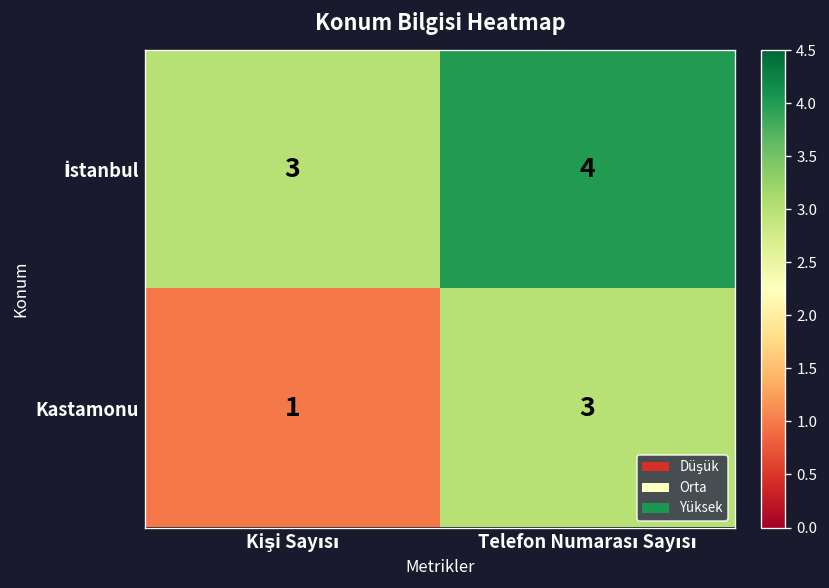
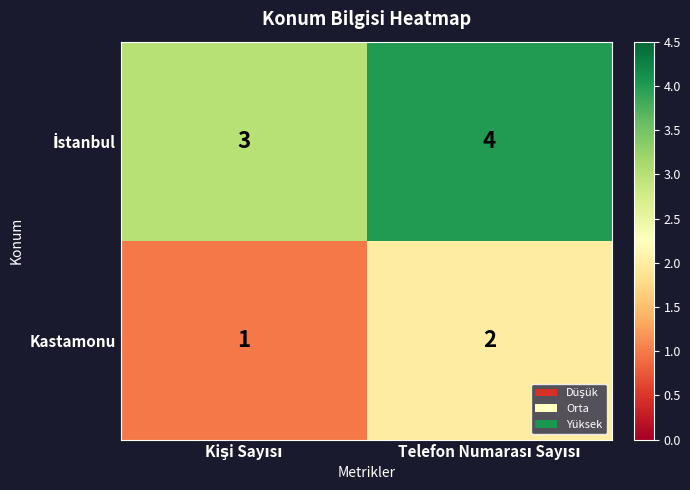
Kastamonu, Telefon Numarası Sayısı: 3 -> 2
